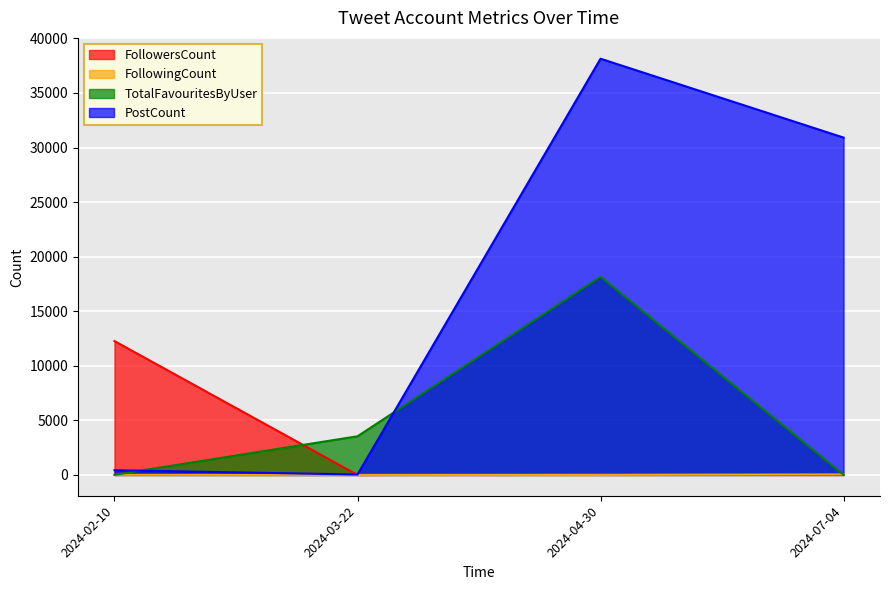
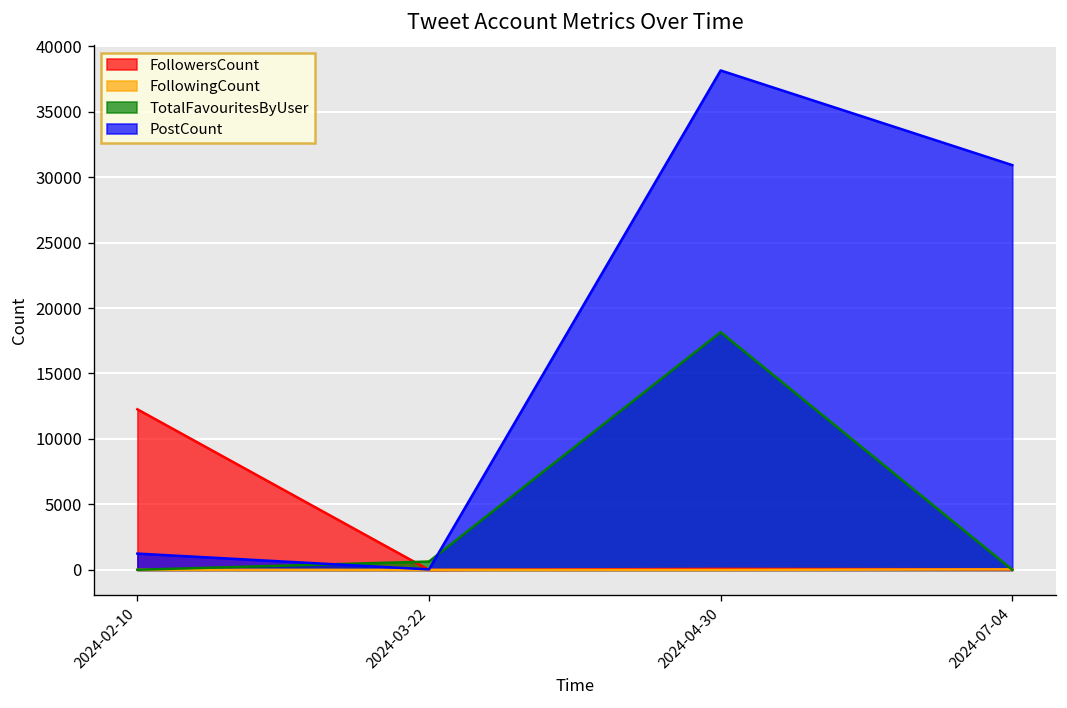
PostCount, 2024-02-10: 400 -> 1200
TotalFavouritesByUser, 2024-03-22: 3500 -> 600
